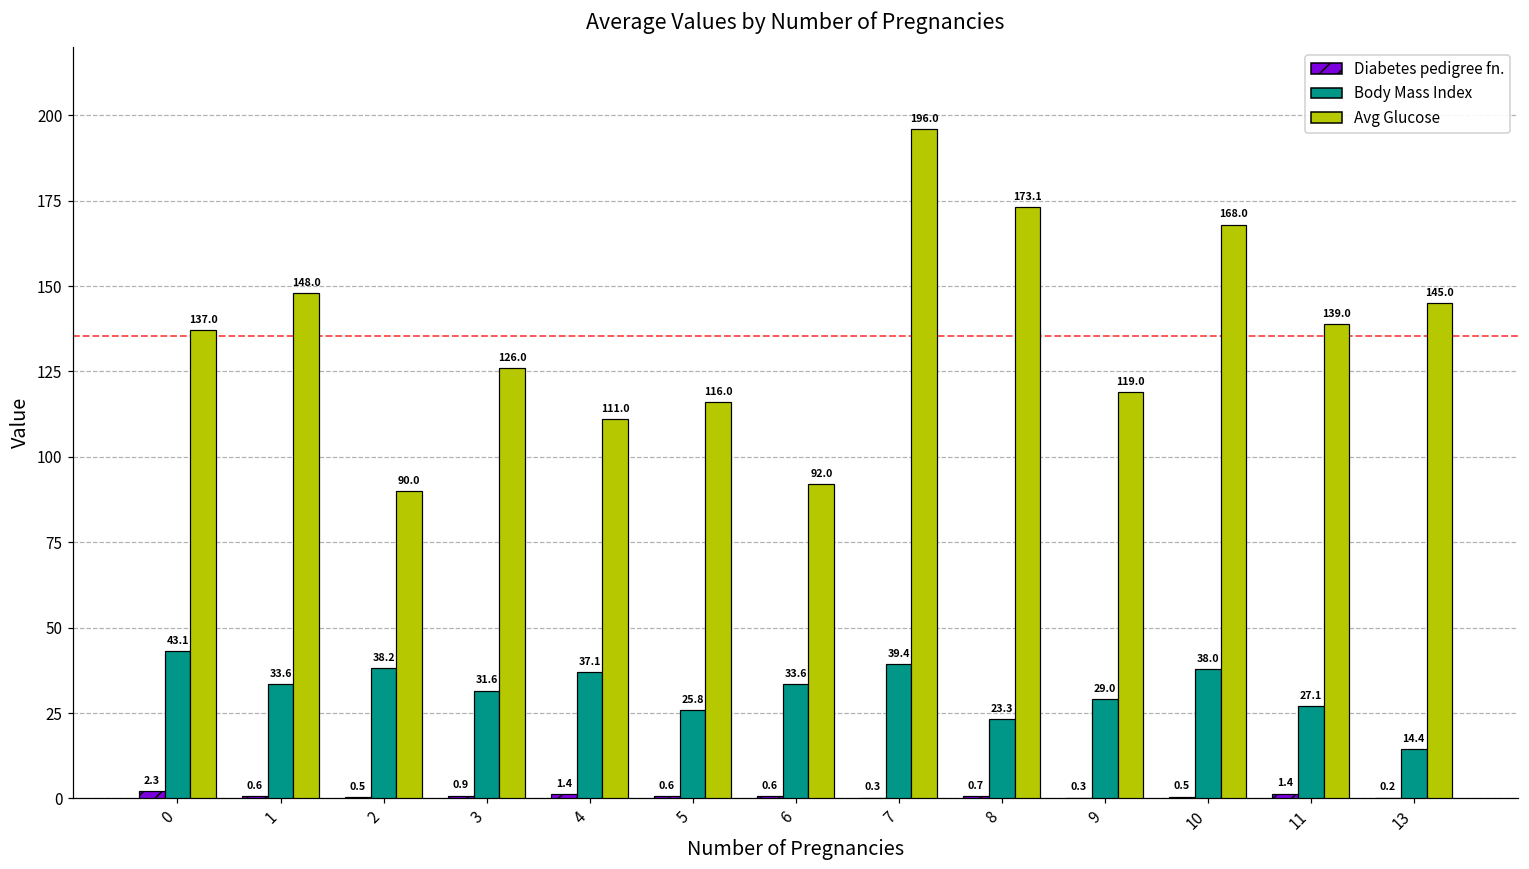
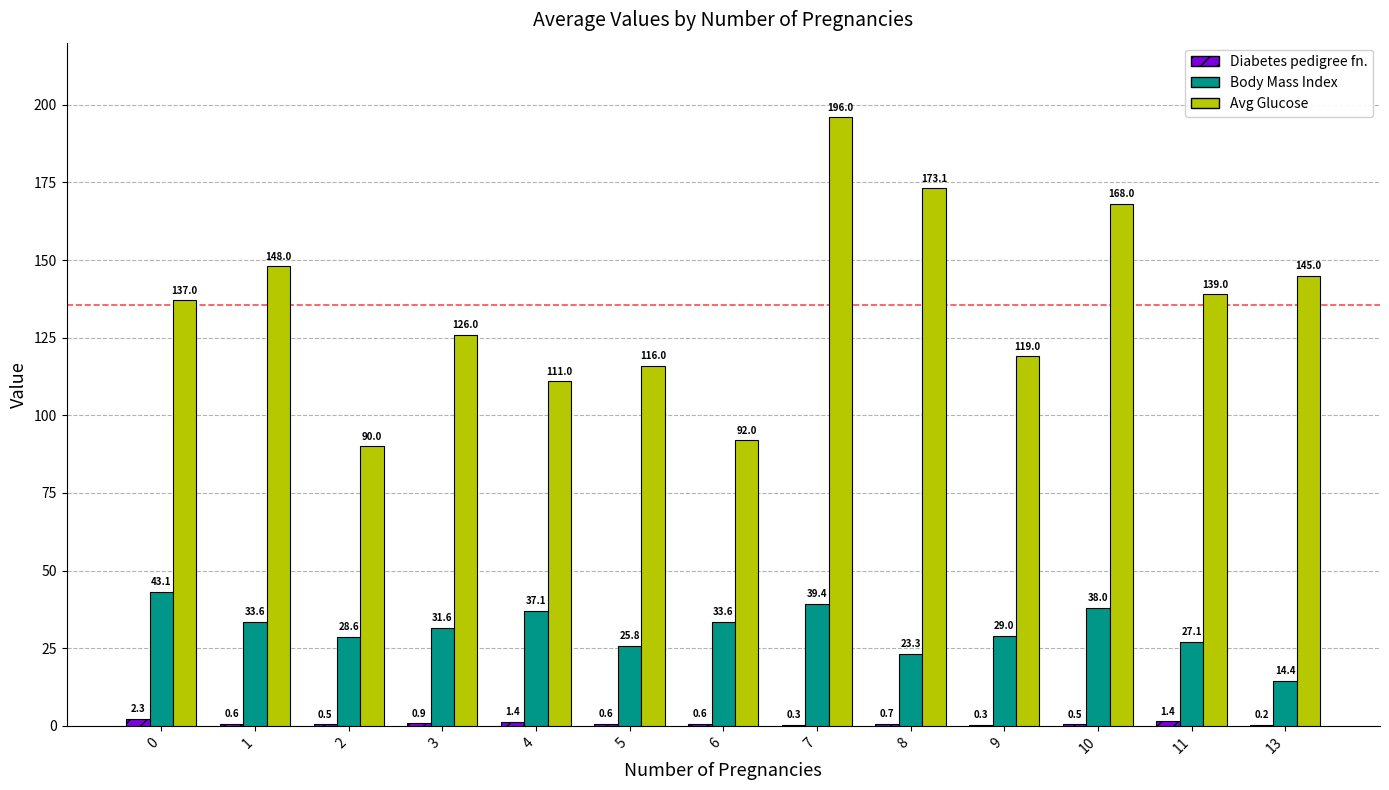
Body Mass Index, 2: 38.2 -> 28.6
